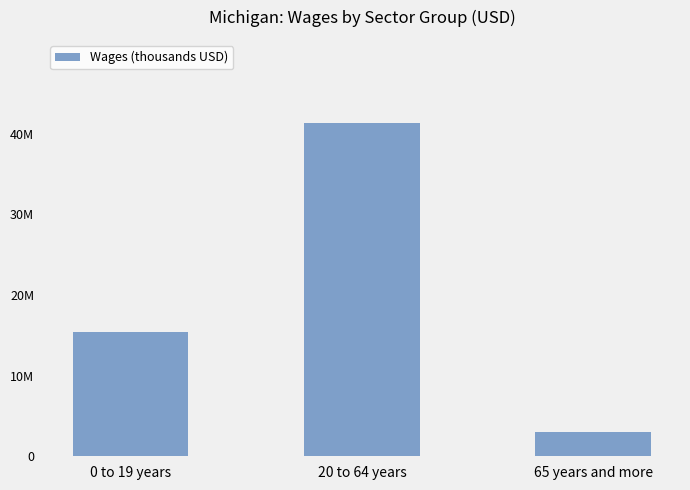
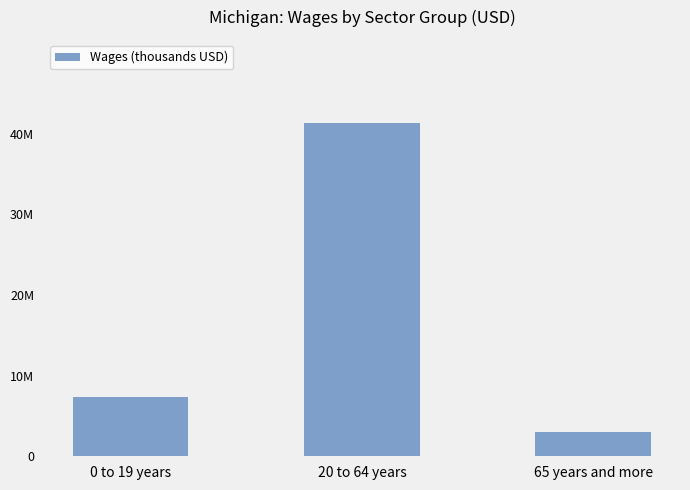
0 to 19 years: 15000000 -> 7000000
